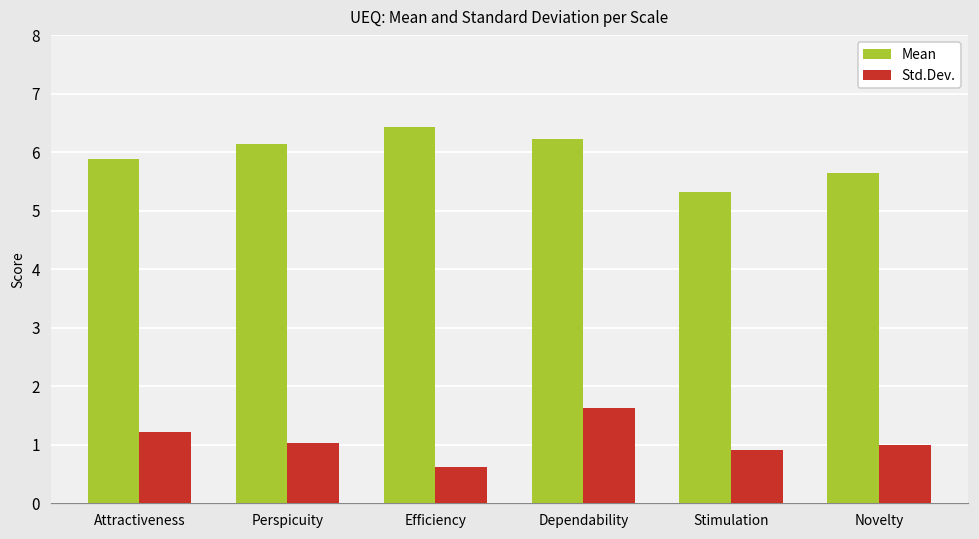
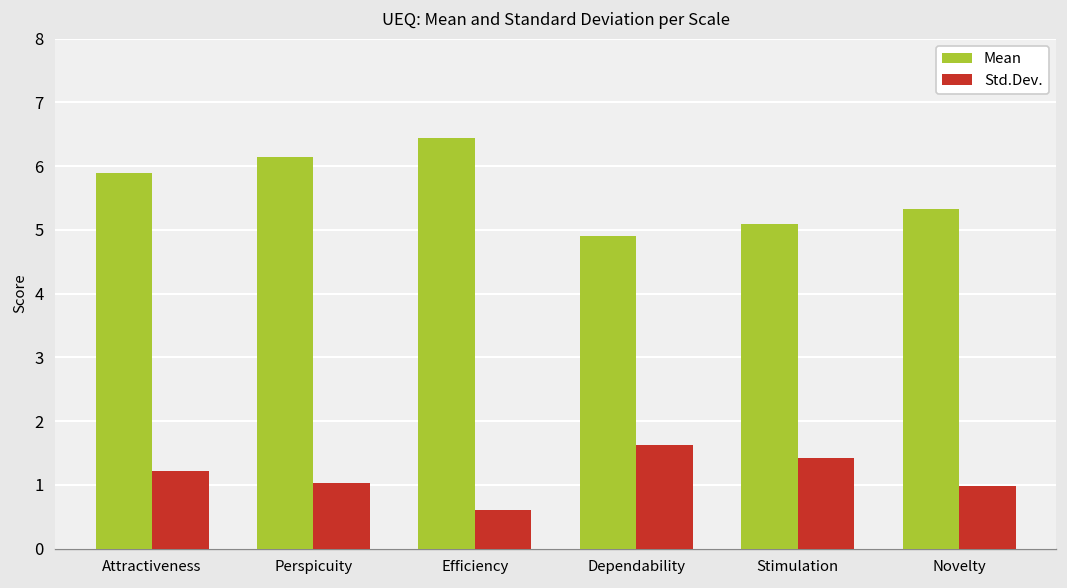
Mean, Dependability: 6.2 -> 4.9
Mean, Stimulation: 5.3 -> 5.1
Std.Dev., Stimulation: 0.9 -> 1.4
Mean, Novelty: 5.6 -> 5.3
